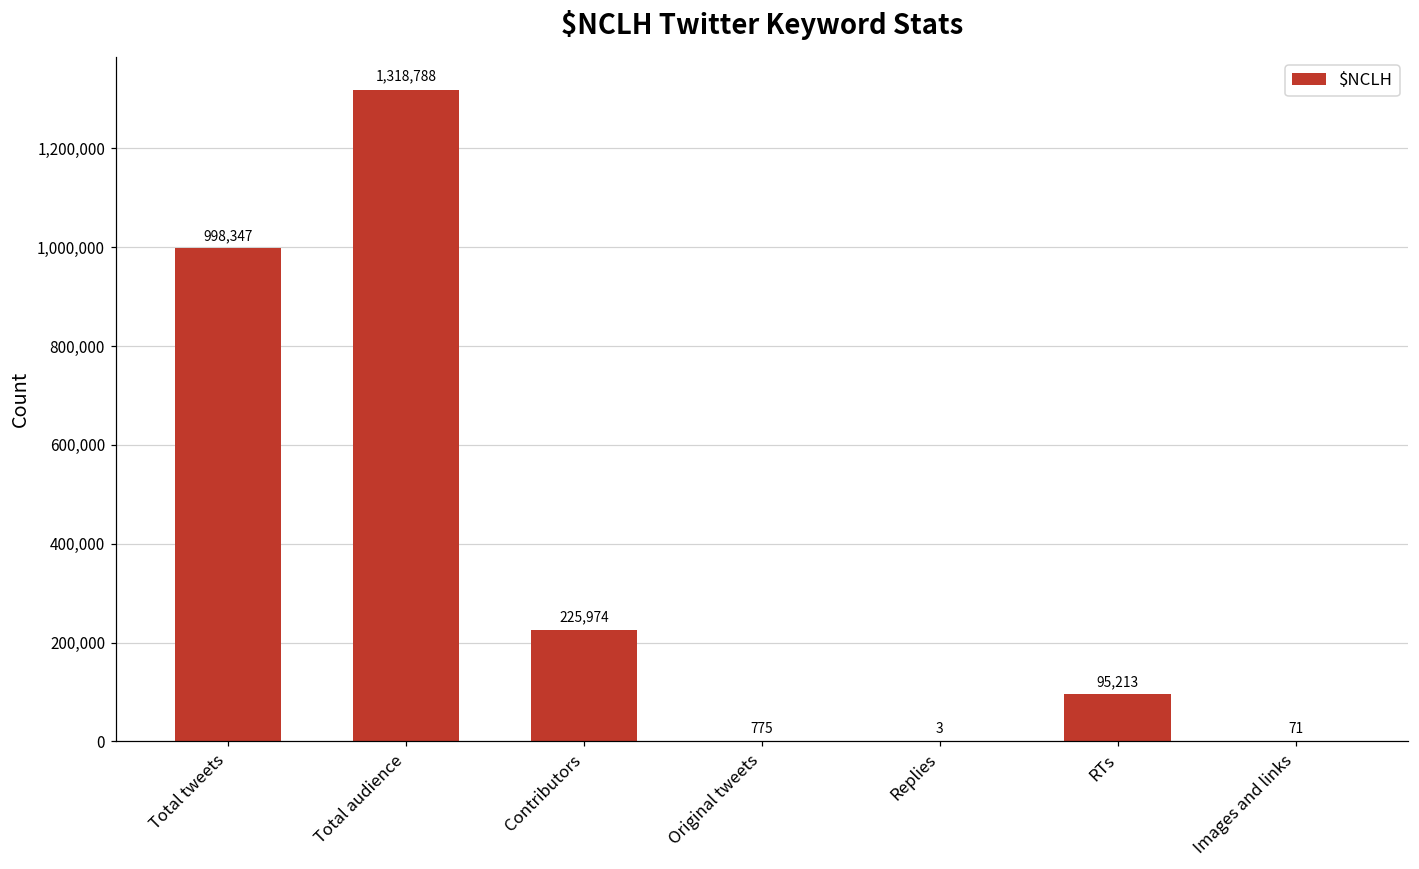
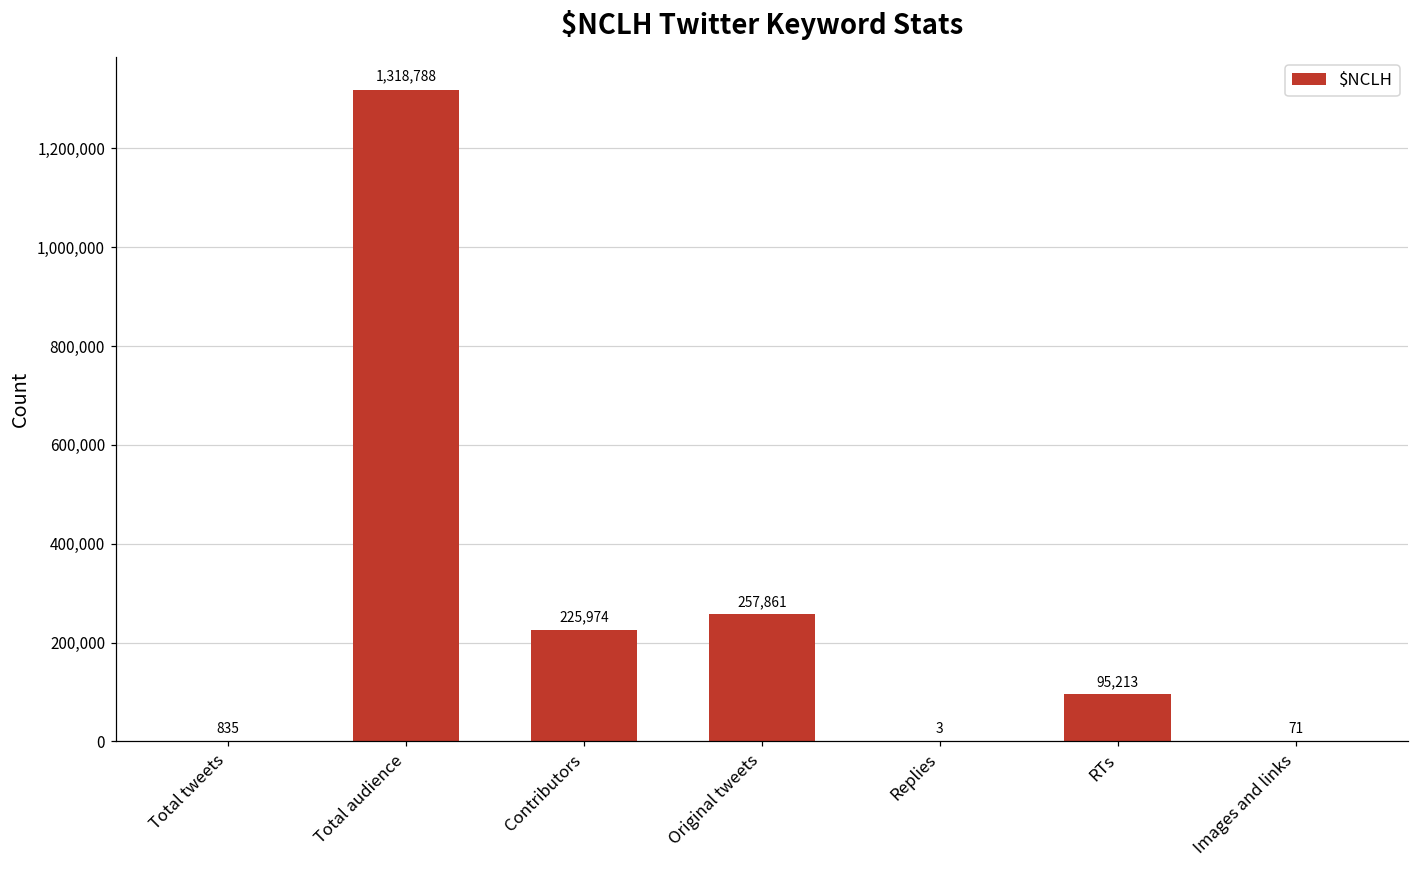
Total tweets: 998,347 -> 835
Original tweets: 775 -> 257,861
